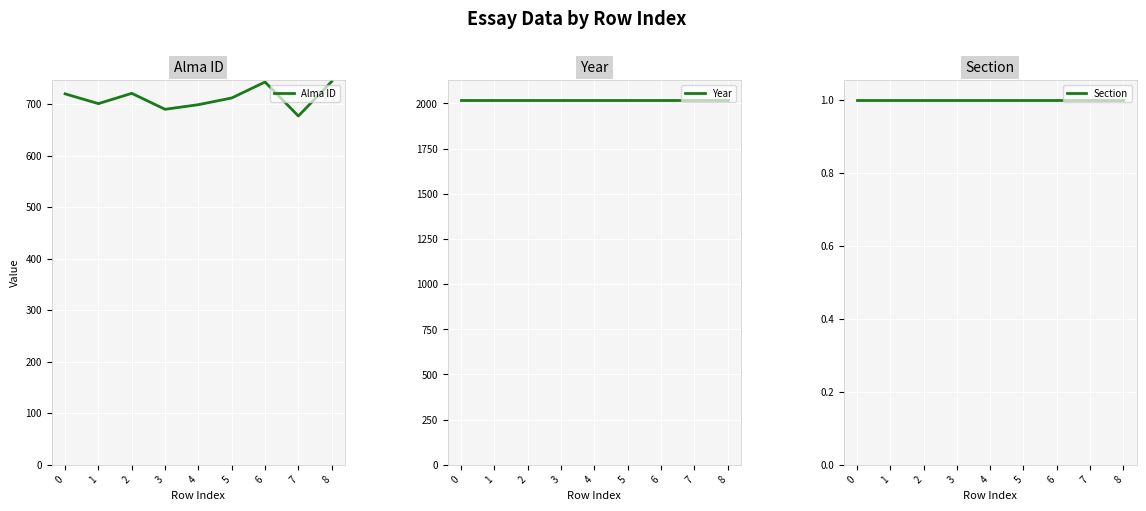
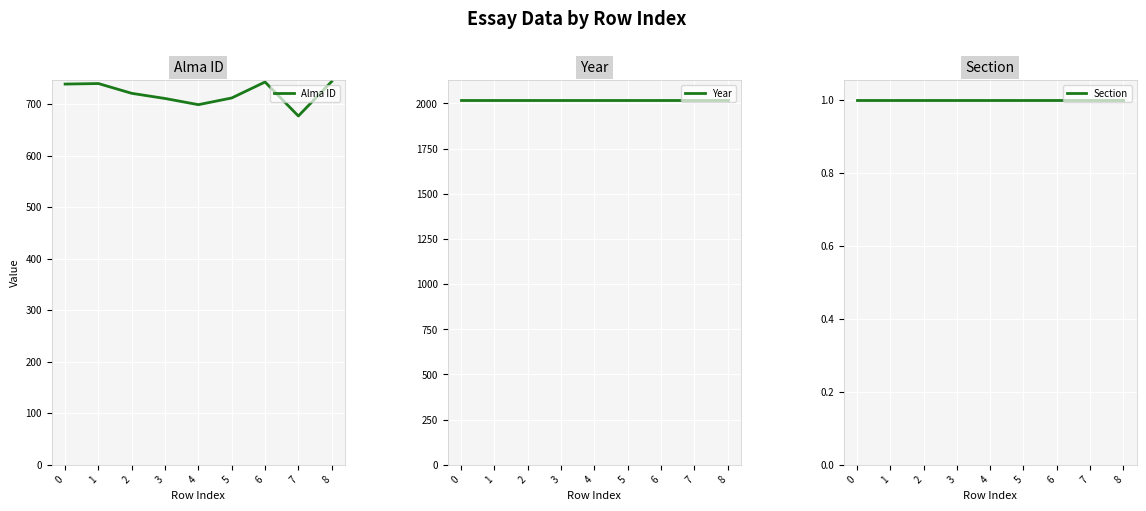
Alma ID, 0: 720 -> 740
Alma ID, 1: 700 -> 740
Alma ID, 3: 690 -> 710
